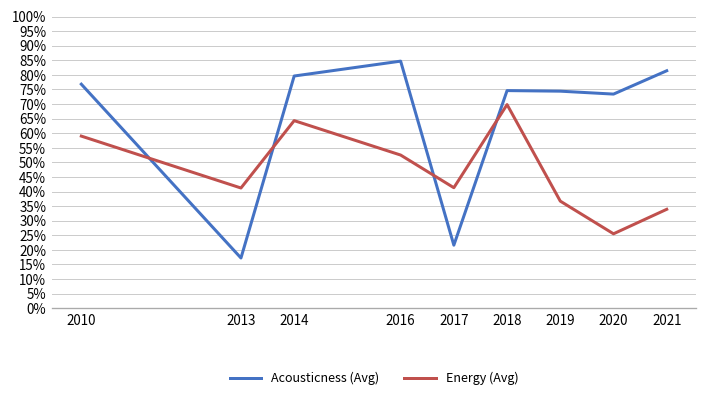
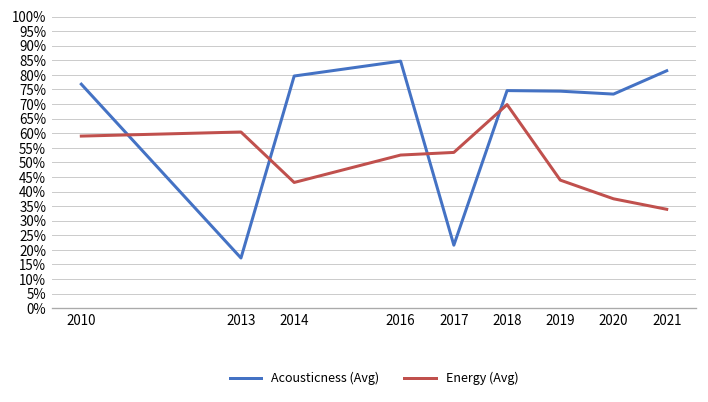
Energy (Avg), 2013: 41% -> 60%
Energy (Avg), 2014: 64% -> 43%
Energy (Avg), 2017: 41% -> 53%
Energy (Avg), 2019: 37% -> 44%
Energy (Avg), 2020: 26% -> 38%
